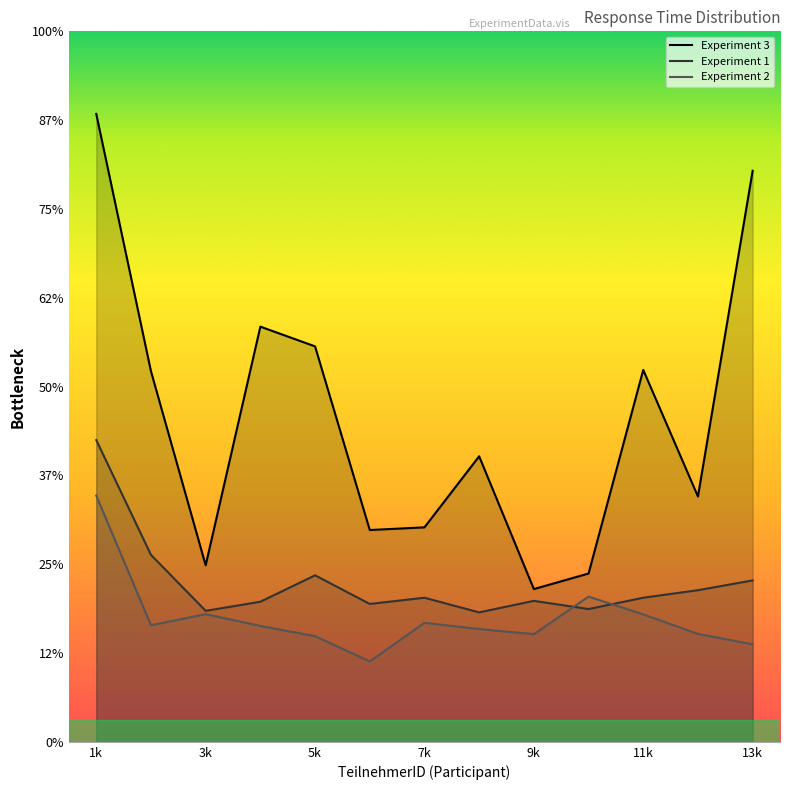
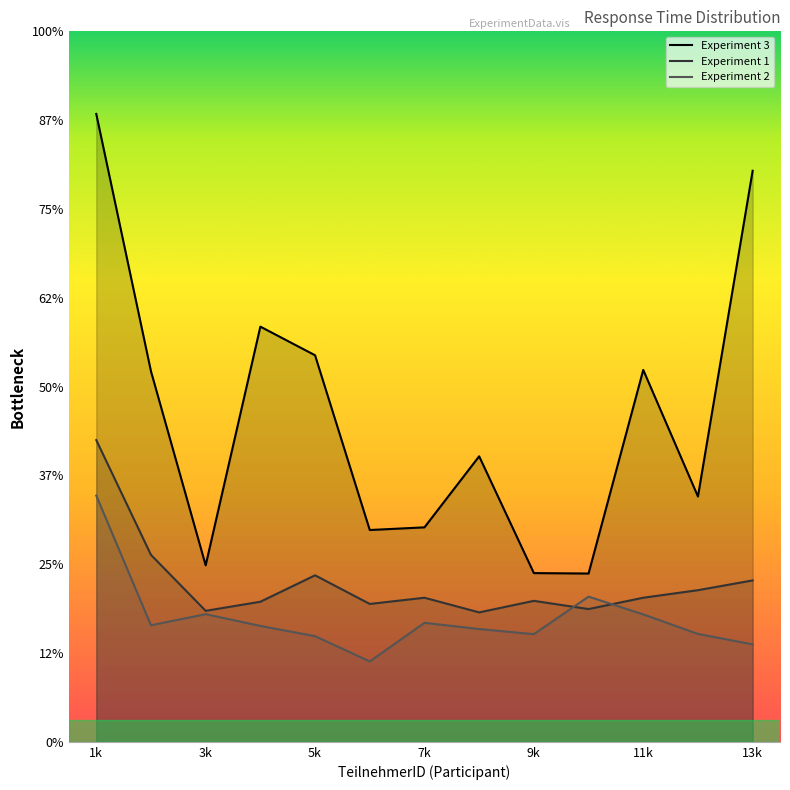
Experiment 3, 5k: 56% -> 54%
Experiment 3, 9k: 22% -> 24%
